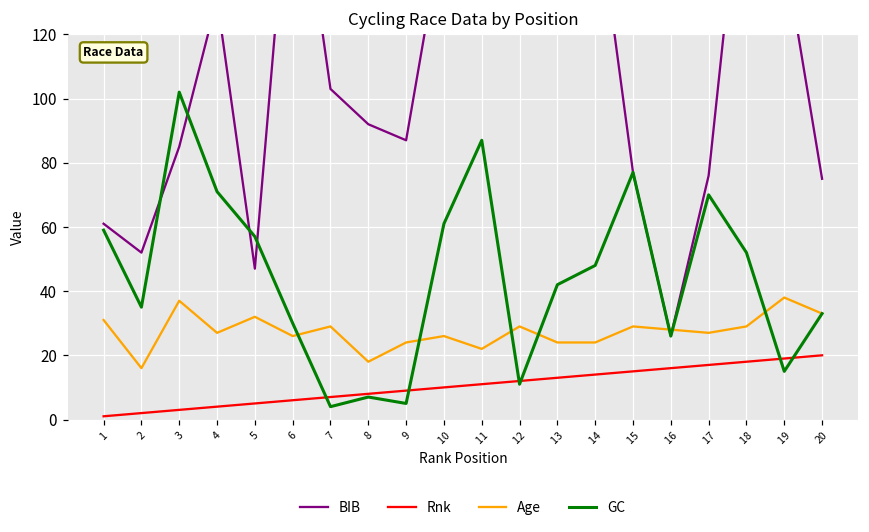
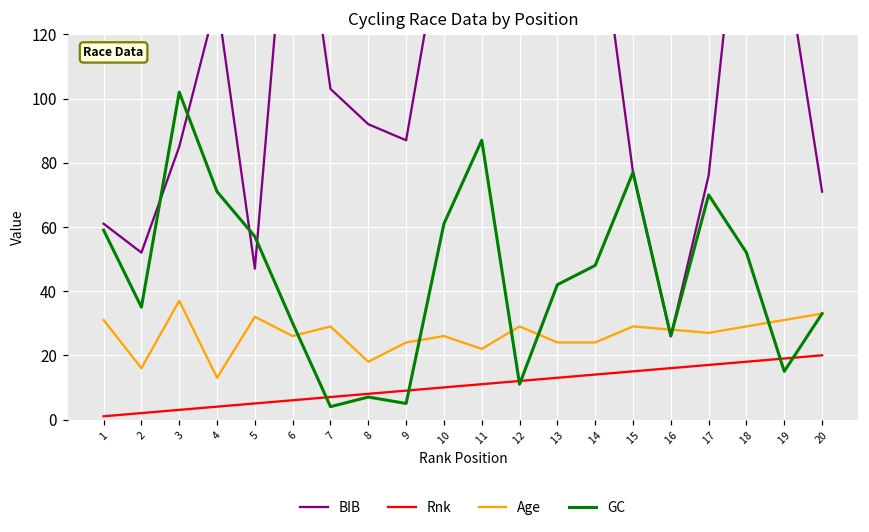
Age, 4: 27 -> 13
Age, 19: 38 -> 31
BIB, 20: 75 -> 71
